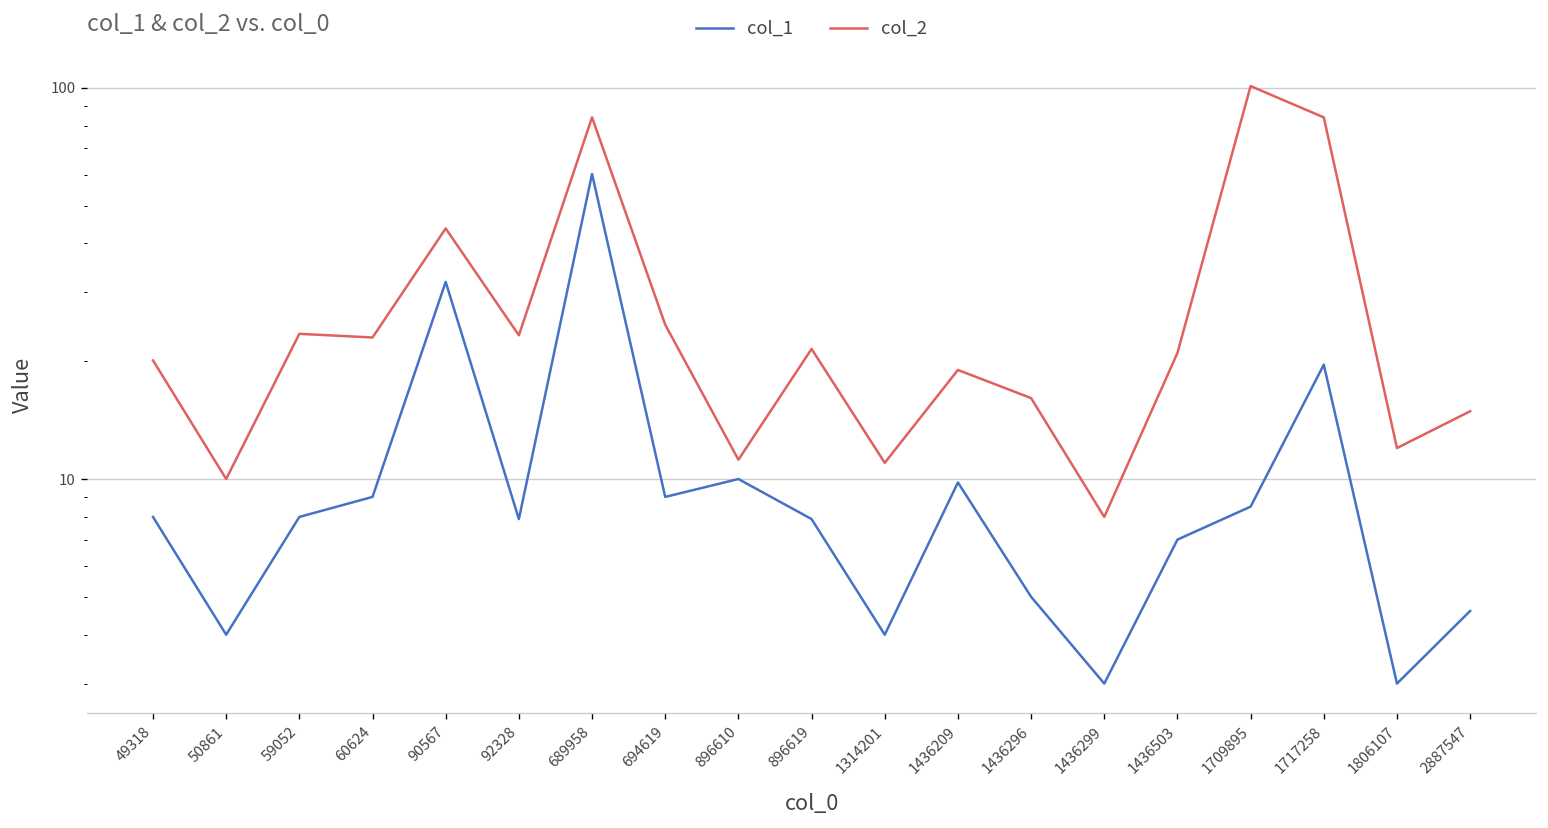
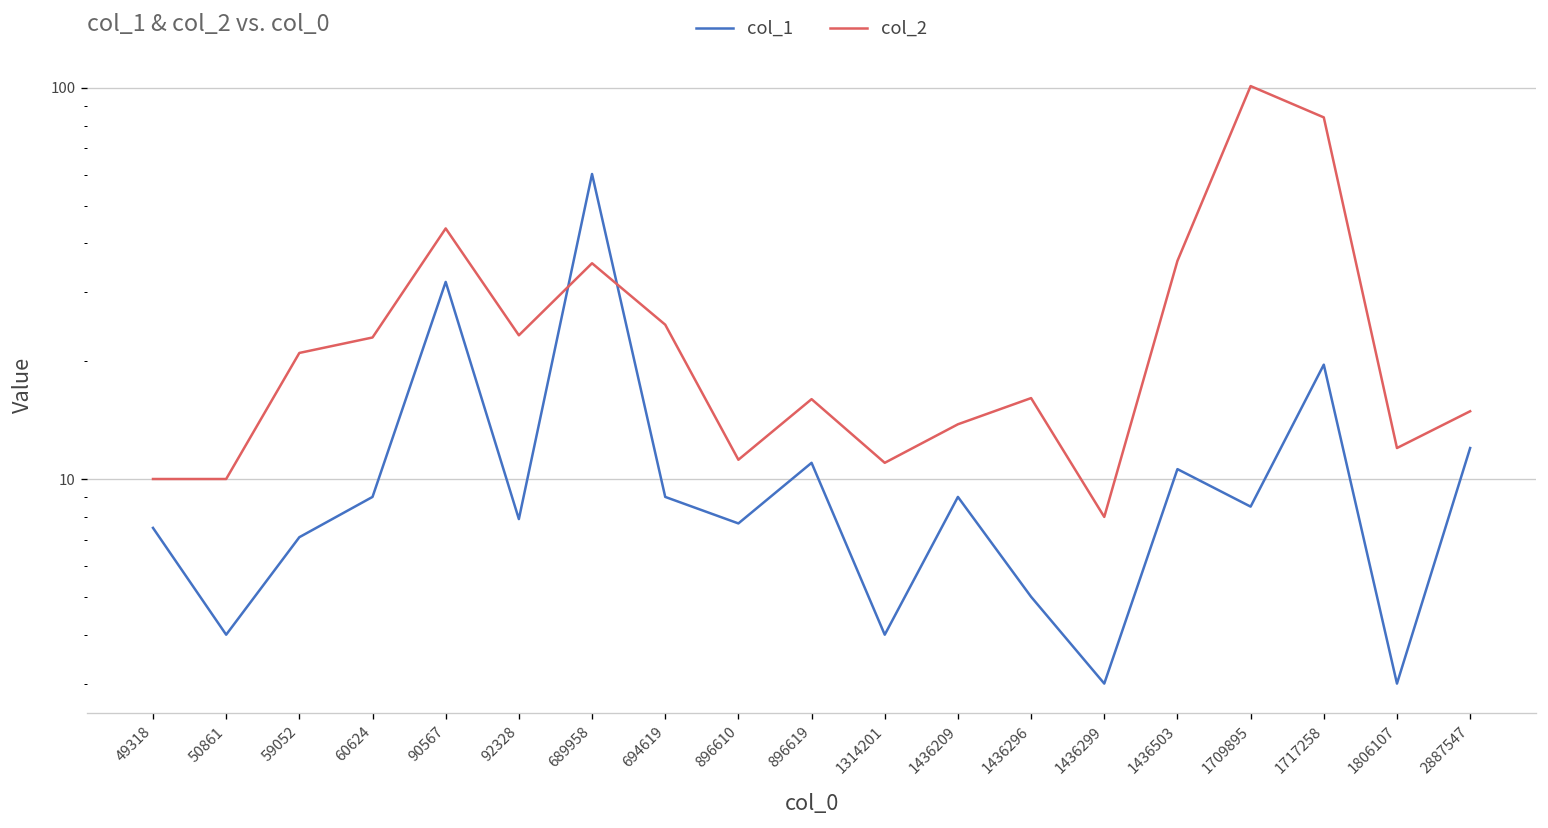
col_1, 49318: 8.0 -> 7.5
col_2, 49318: 20 -> 10.0
col_1, 59052: 8.0 -> 7.1
col_2, 59052: 24 -> 21
col_2, 689958: 84 -> 36
col_1, 896610: 10.0 -> 7.7
col_1, 896619: 7.9 -> 11.0
col_2, 896619: 22 -> 16
col_1, 1436209: 9.8 -> 9.0
col_2, 1436209: 19 -> 13.8
col_1, 1436503: 7.0 -> 10.6
col_2, 1436503: 21 -> 36
col_1, 2887547: 4.6 -> 12.0
